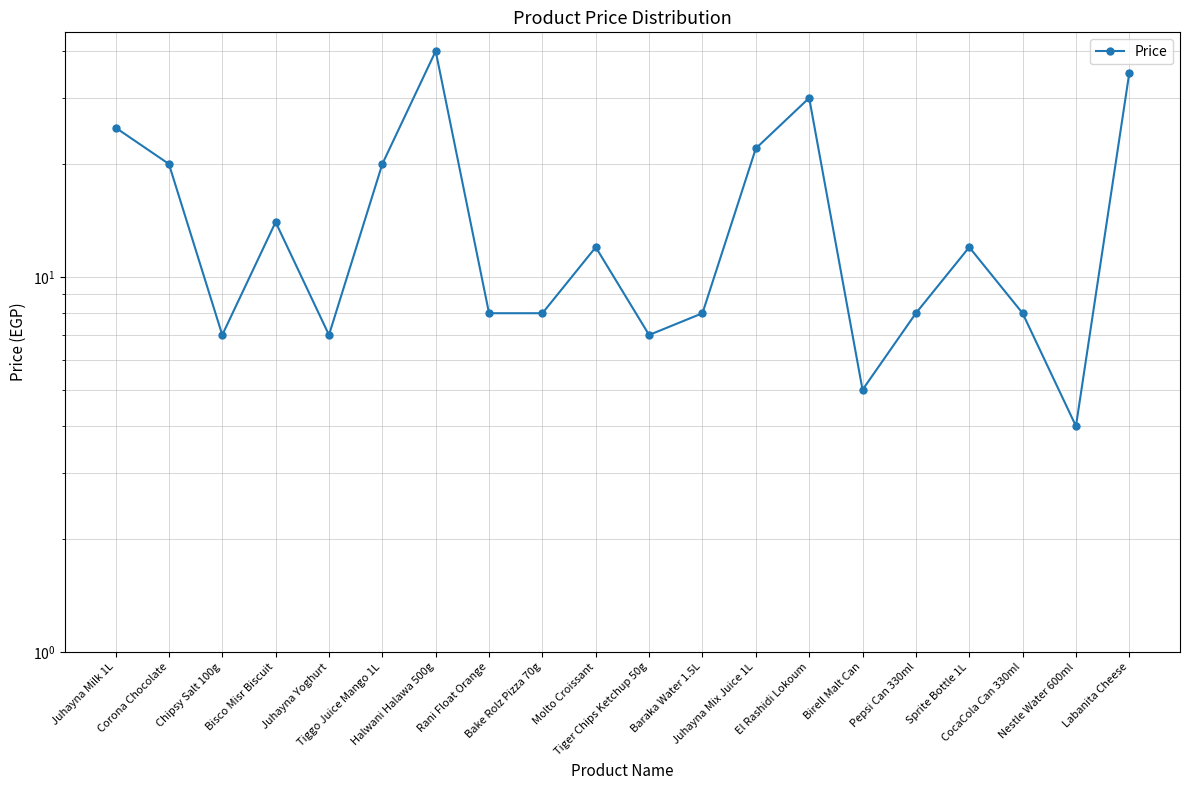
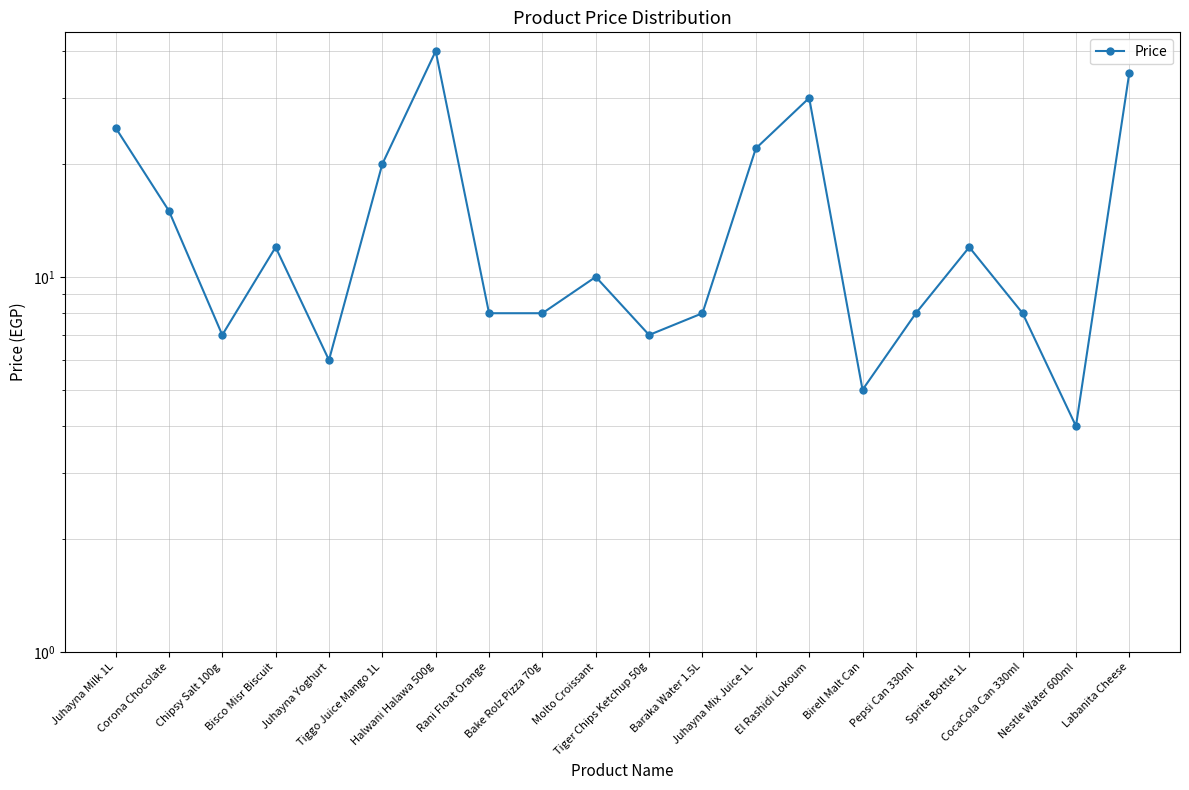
Corona Chocolate: 20 -> 15
Bisco Misr Biscuit: 14 -> 12
Juhayna Yoghurt: 7 -> 6
Molto Croissant: 12 -> 10
